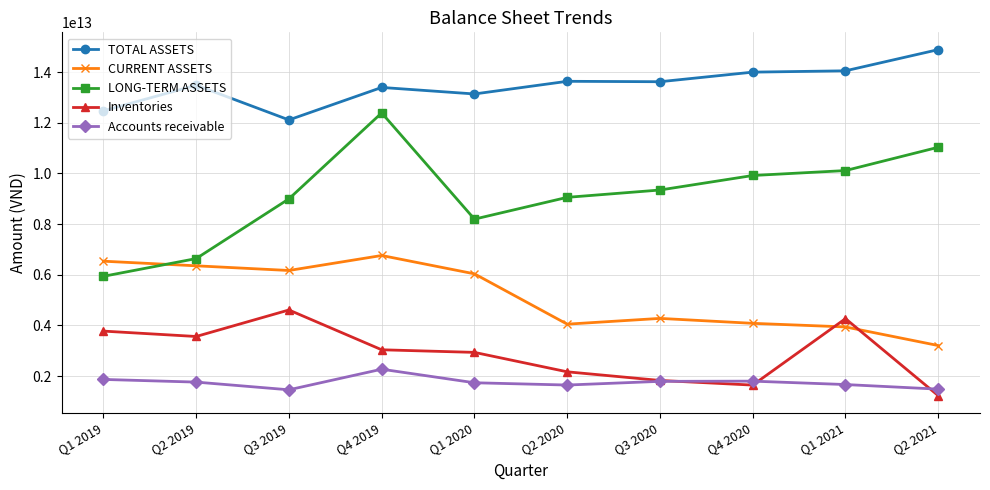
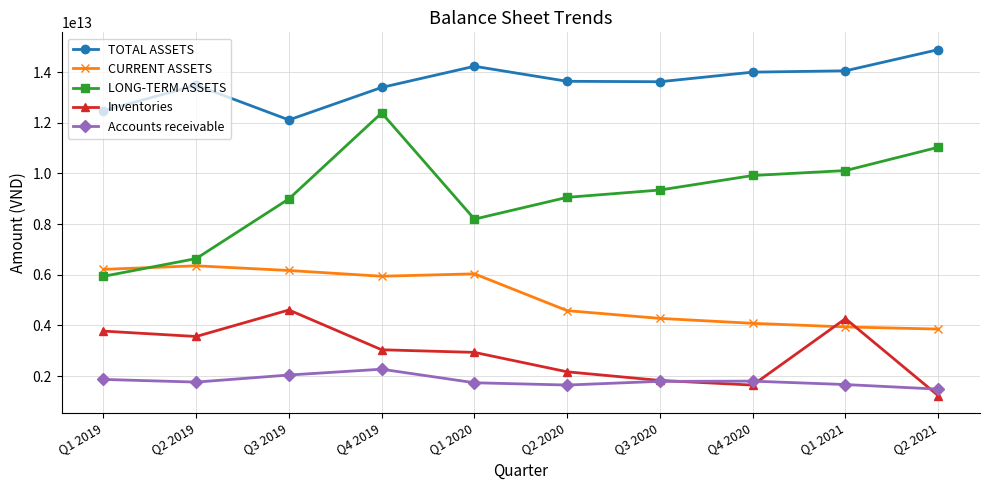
CURRENT ASSETS, Q1 2019: 6500000000000 -> 6200000000000
Accounts receivable, Q3 2019: 1500000000000 -> 2000000000000
CURRENT ASSETS, Q4 2019: 6800000000000 -> 5900000000000
TOTAL ASSETS, Q1 2020: 13100000000000 -> 14200000000000
CURRENT ASSETS, Q2 2020: 4000000000000 -> 4600000000000
CURRENT ASSETS, Q2 2021: 3200000000000 -> 3900000000000
